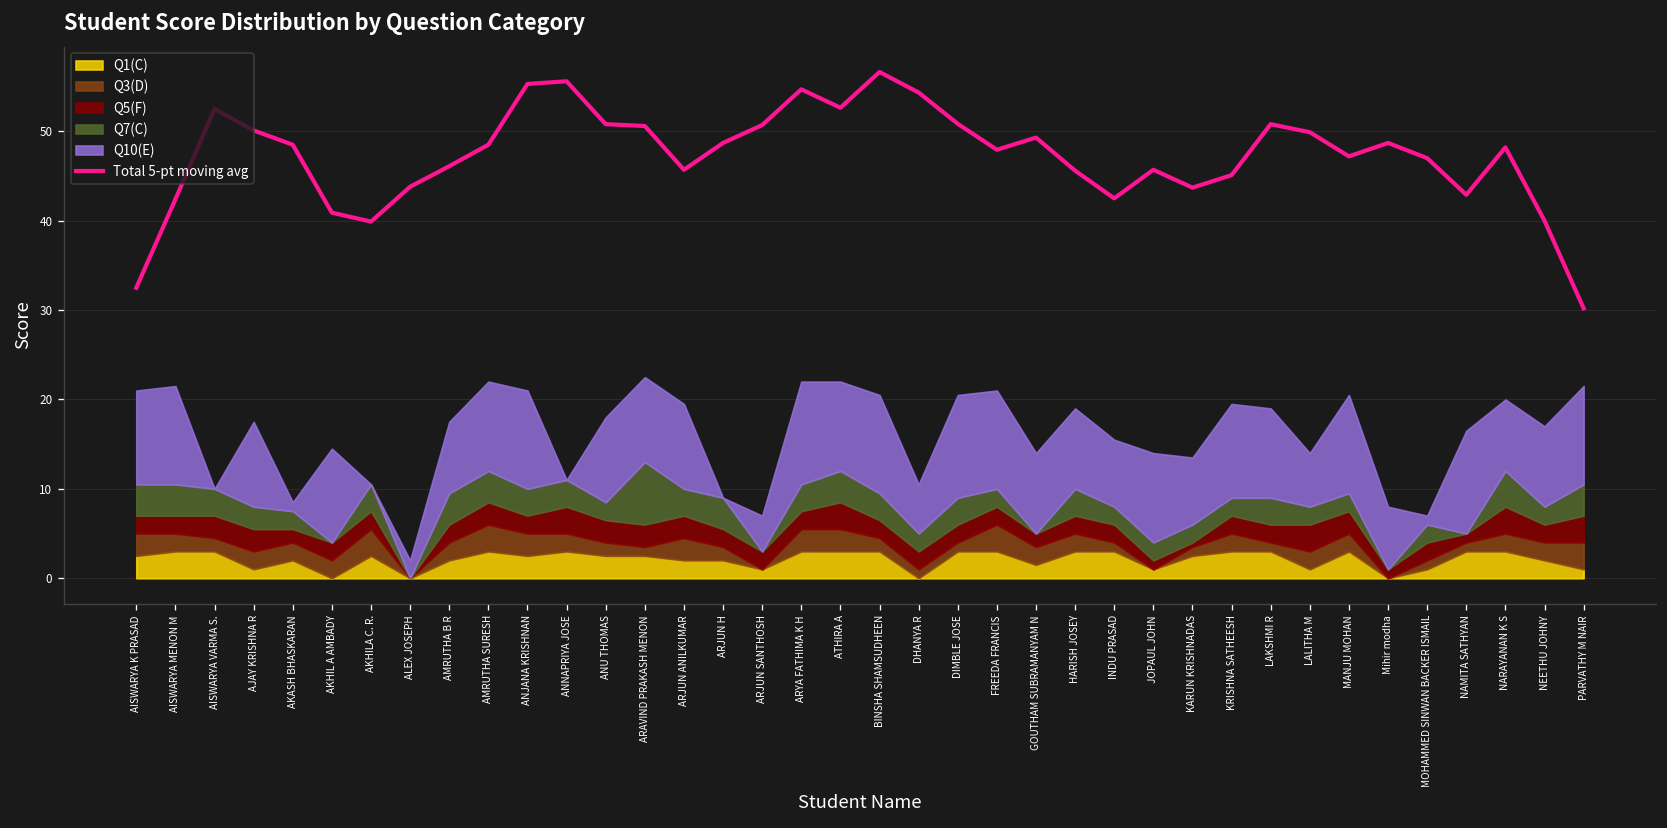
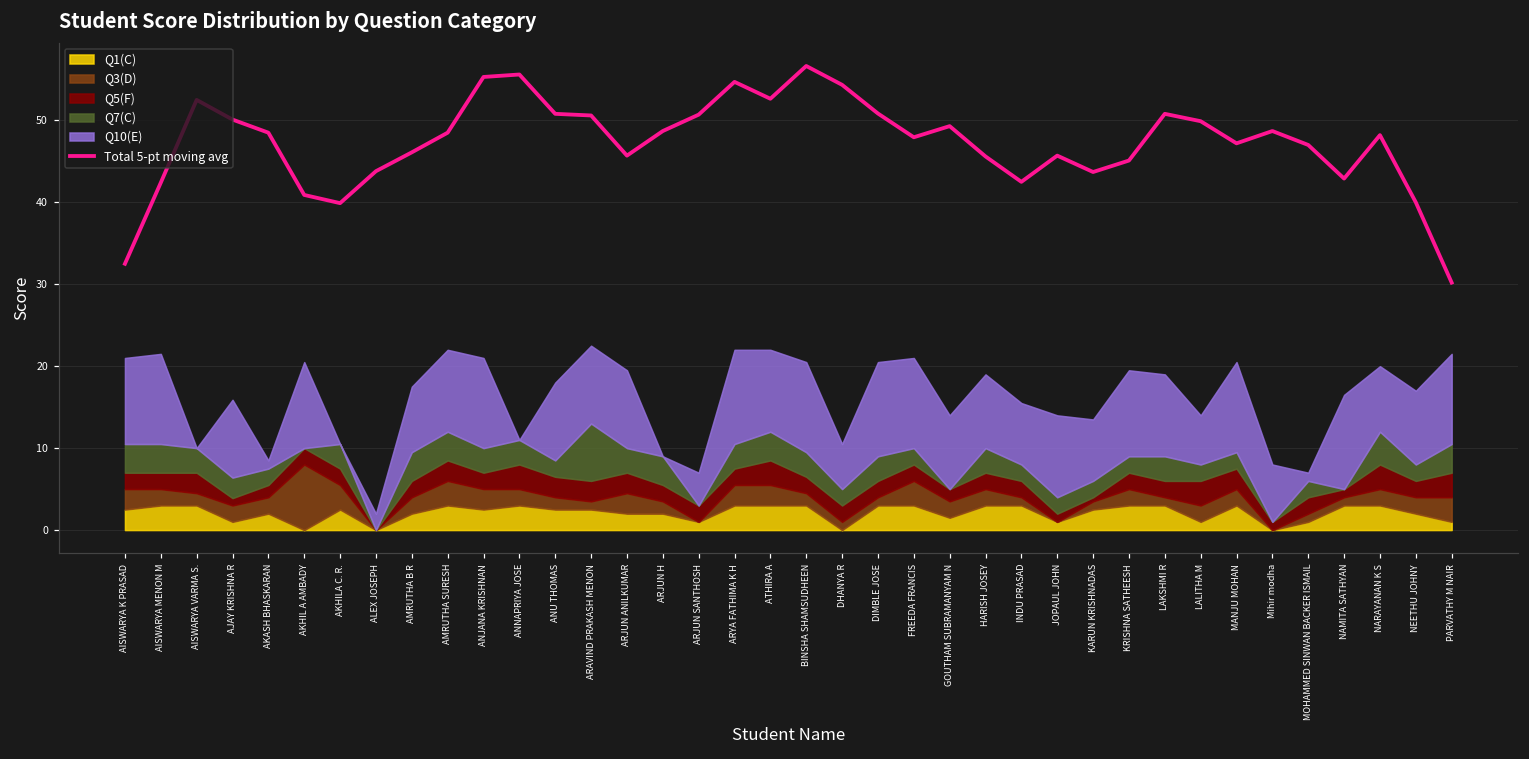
Q5(F), AJAY KRISHNA R: 3 -> 1
Q3(D), AKHIL A AMBADY: 2 -> 8
